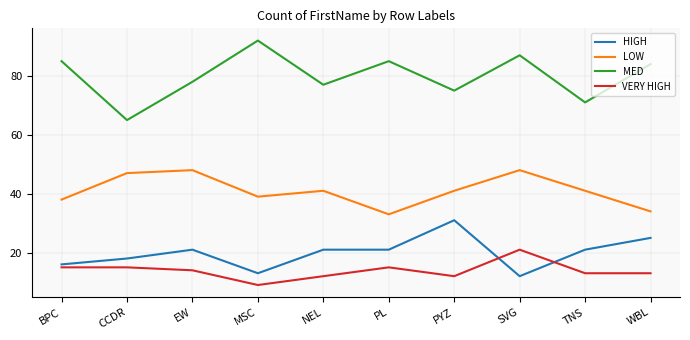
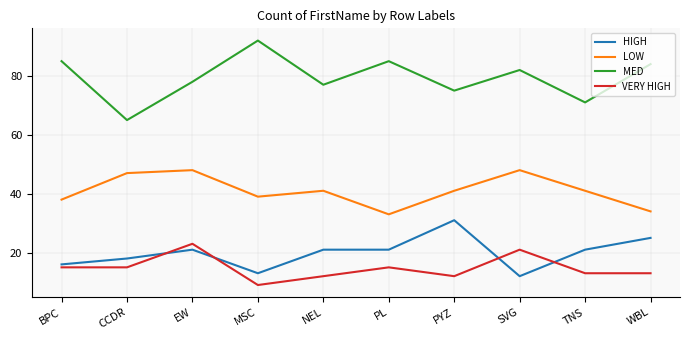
VERY HIGH, EW: 14 -> 23
MED, SVG: 87 -> 82
